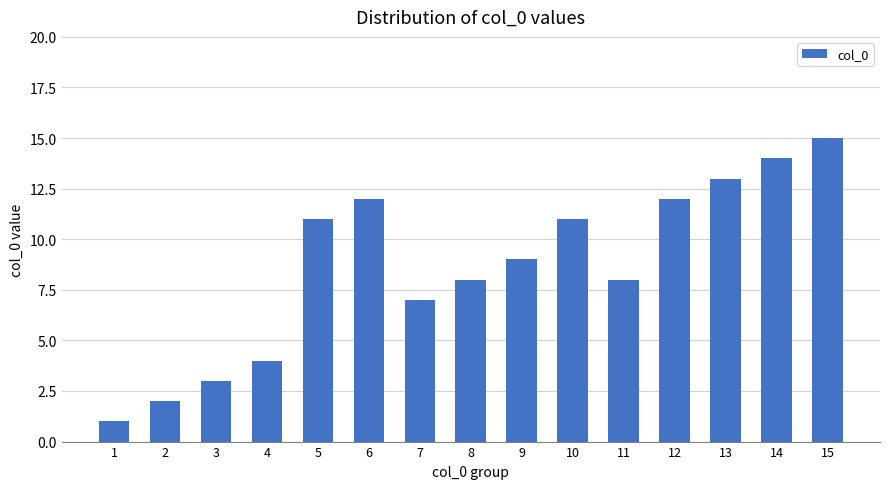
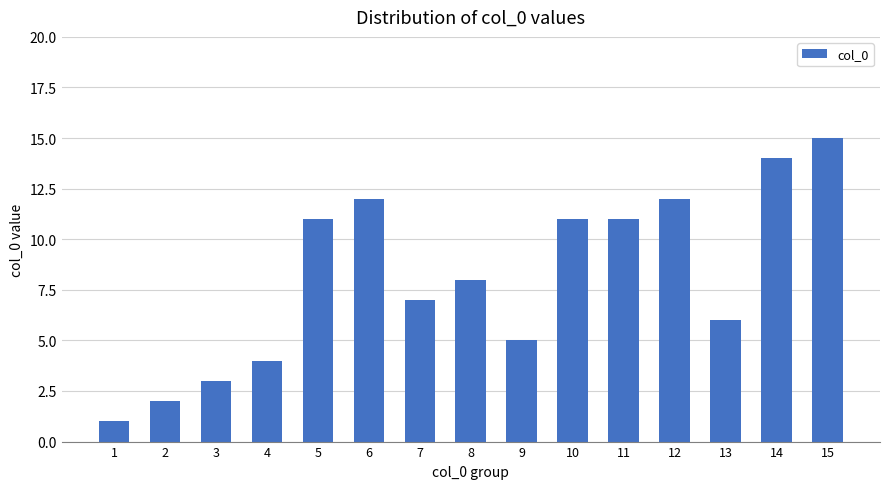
9: 9 -> 5
11: 8 -> 11
13: 13 -> 6
